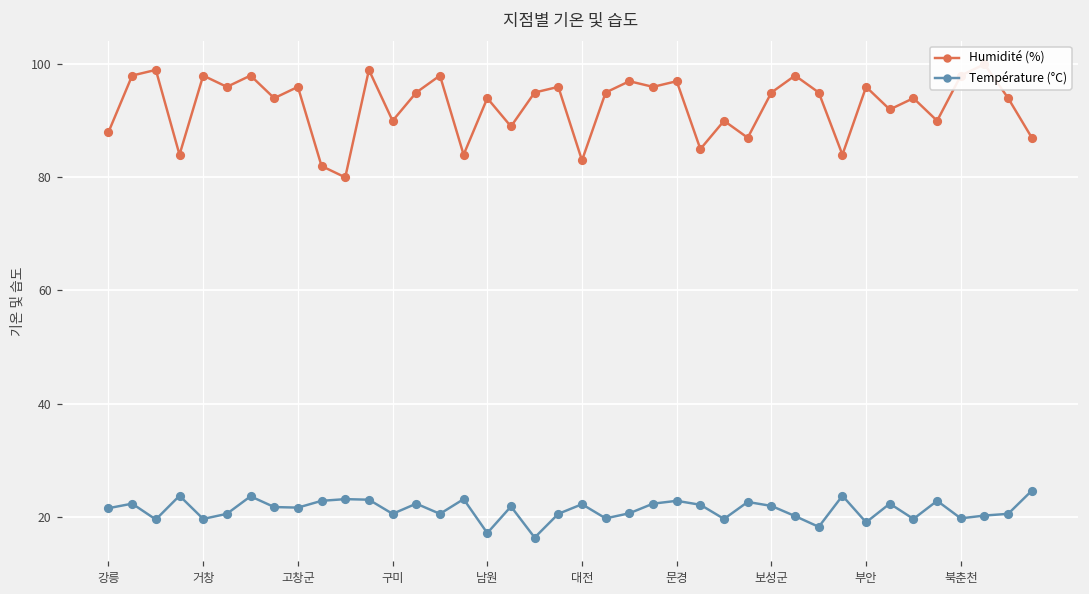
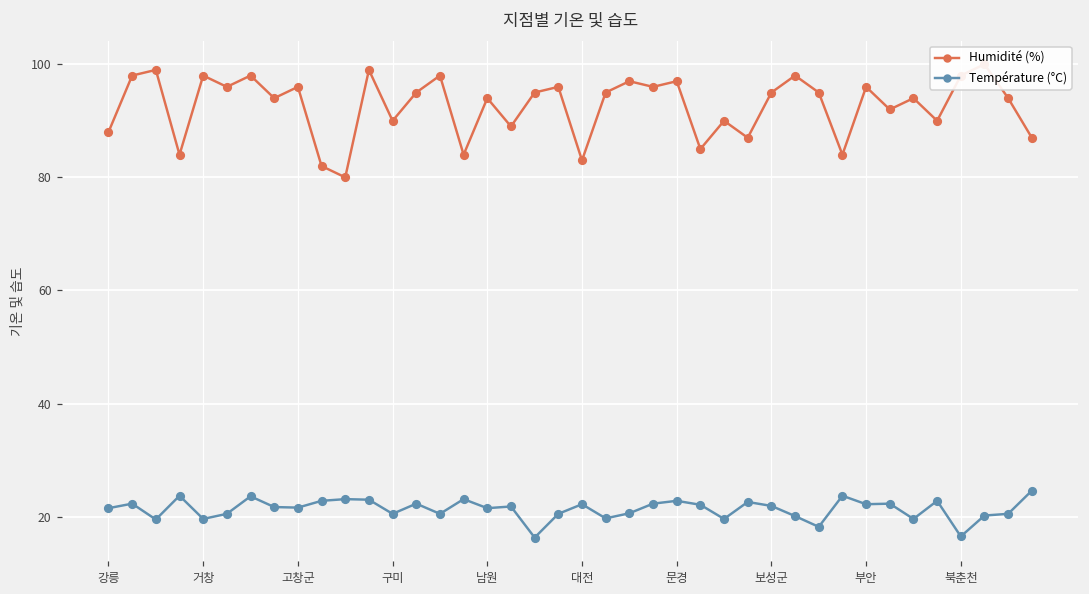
Température (°C), 남원: 17 -> 22
Température (°C), 부안: 19 -> 22
Température (°C), 북춘천: 20 -> 17
